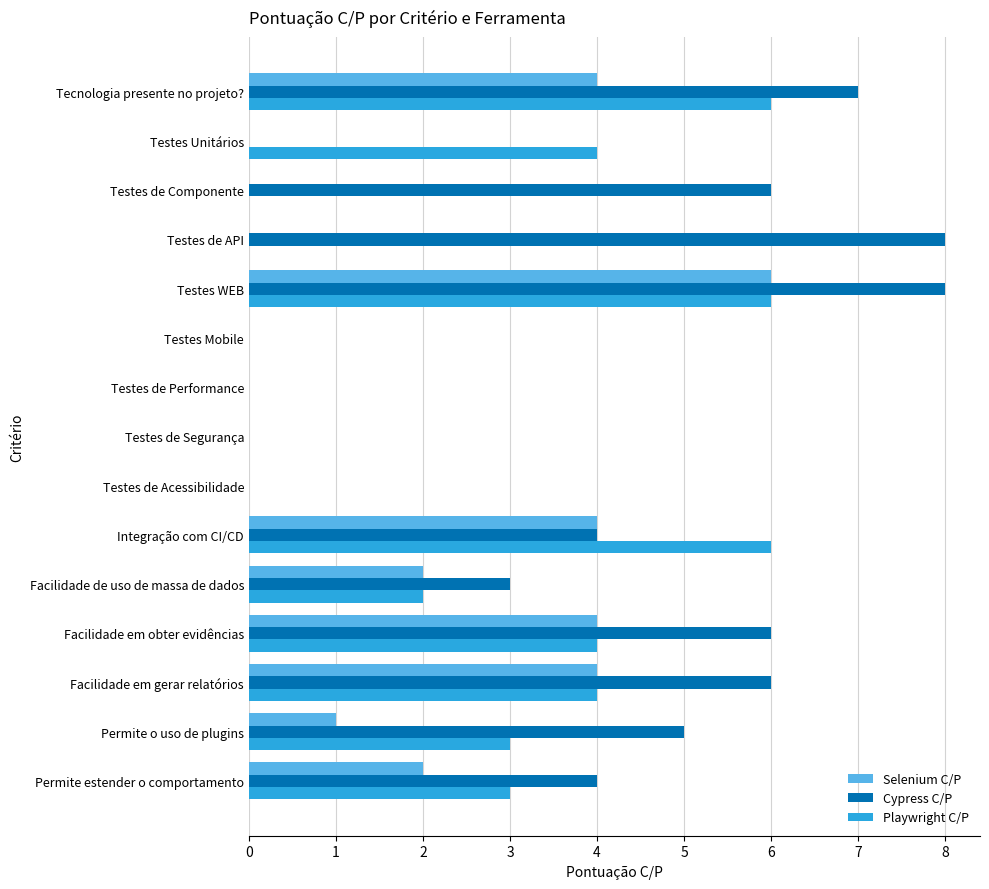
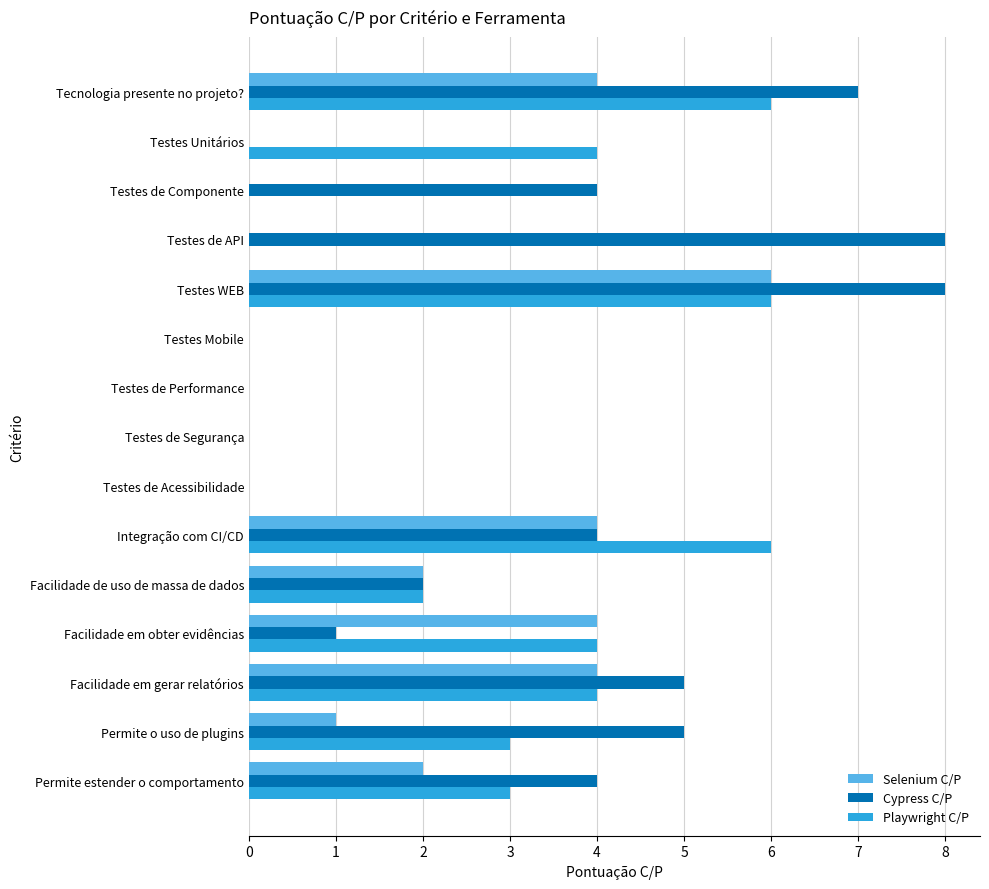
Cypress C/P, Testes de Componente: 6 -> 4
Cypress C/P, Facilidade de uso de massa de dados: 3 -> 2
Cypress C/P, Facilidade em obter evidências: 6 -> 1
Cypress C/P, Facilidade em gerar relatórios: 6 -> 5
